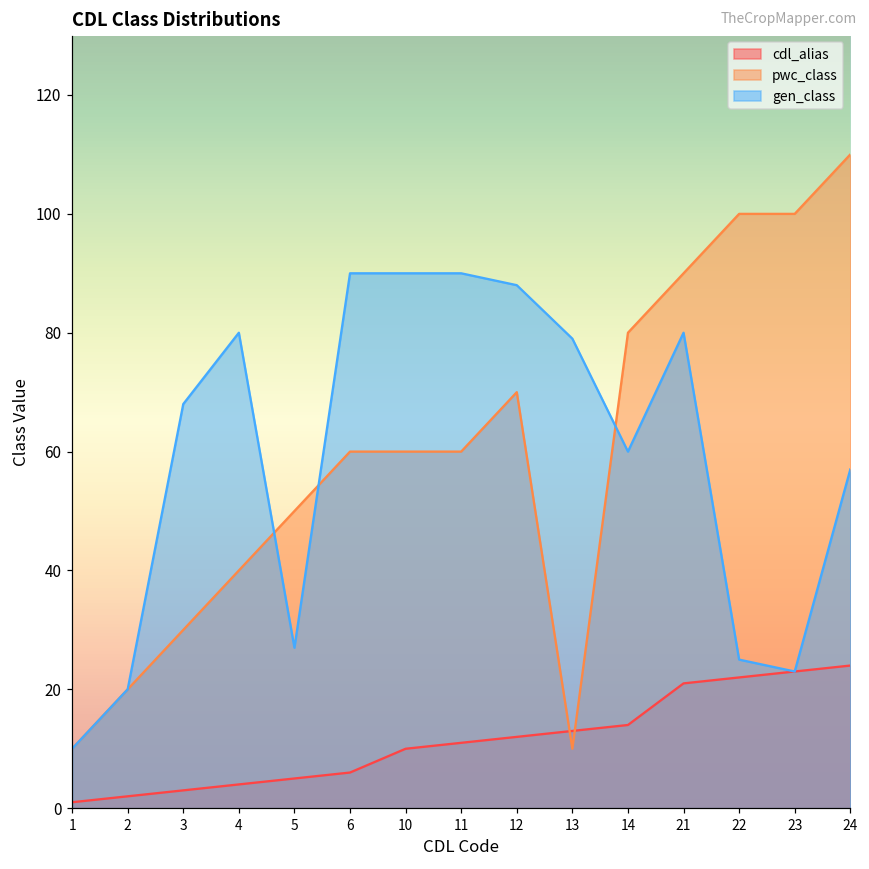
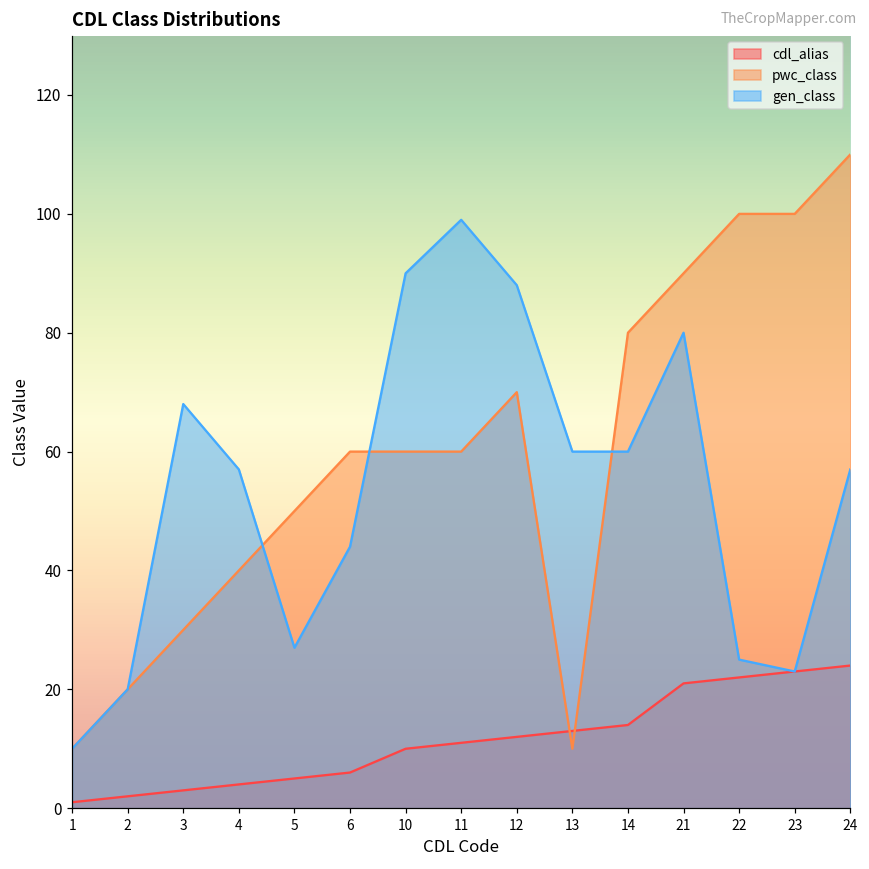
gen_class, 4: 80 -> 57
gen_class, 6: 90 -> 44
gen_class, 11: 90 -> 99
gen_class, 13: 79 -> 60
